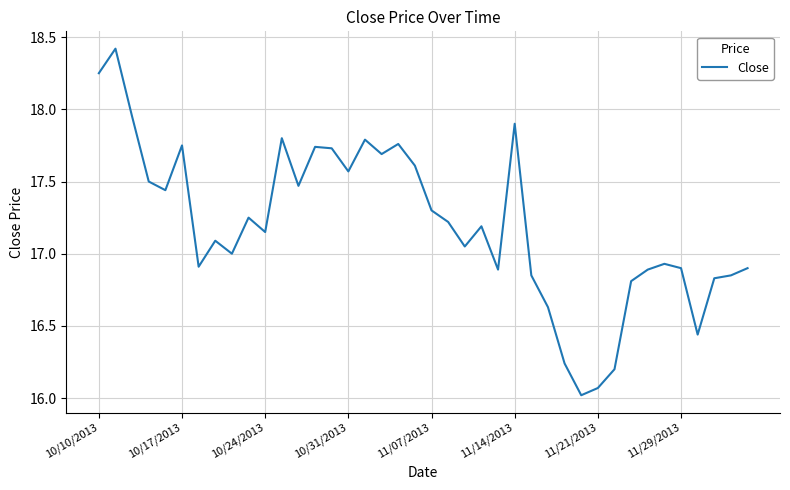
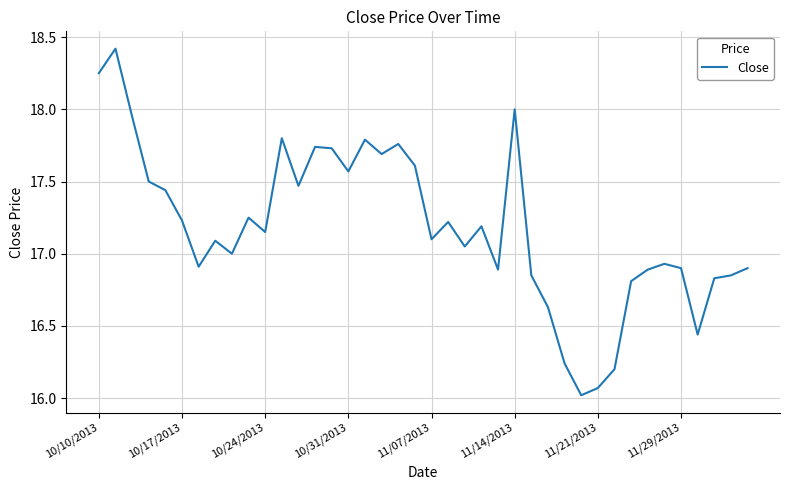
10/17/2013: 17.75 -> 17.23
11/07/2013: 17.3 -> 17.1
11/14/2013: 17.9 -> 18.0
